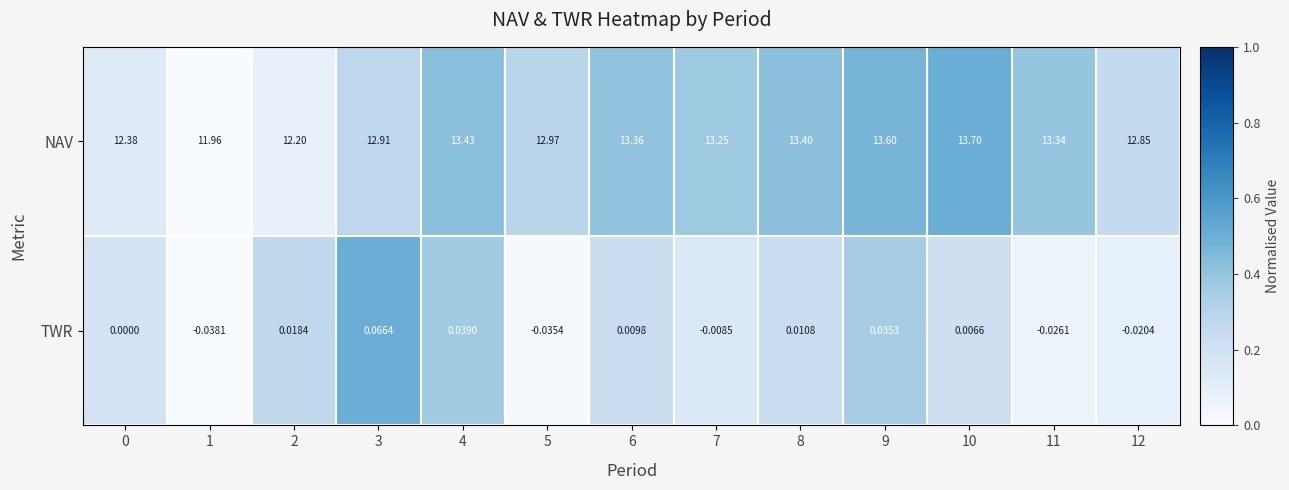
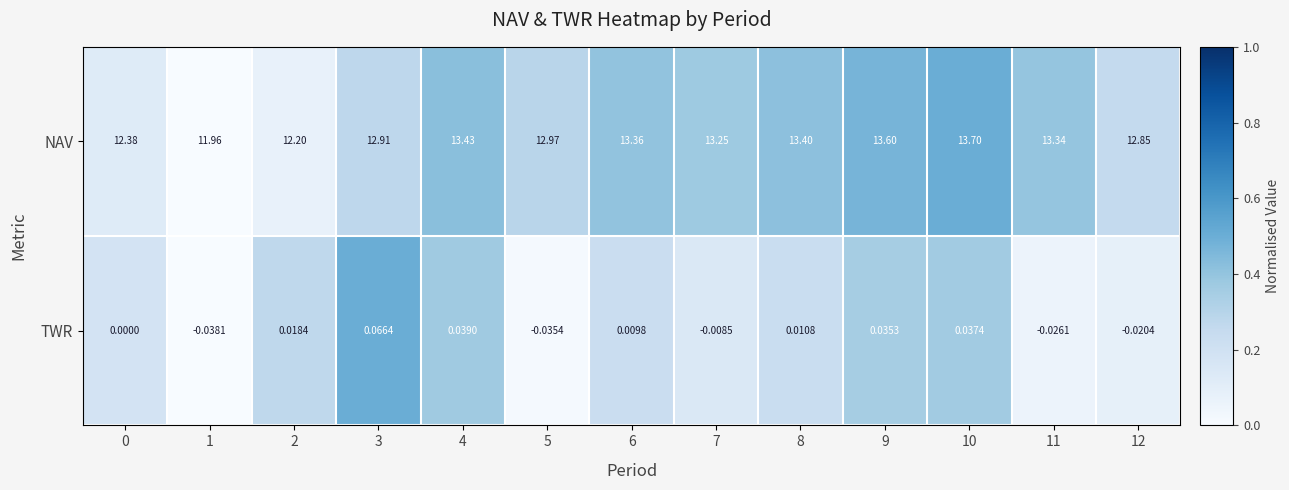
TWR, 10: 0.0066 -> 0.0374
